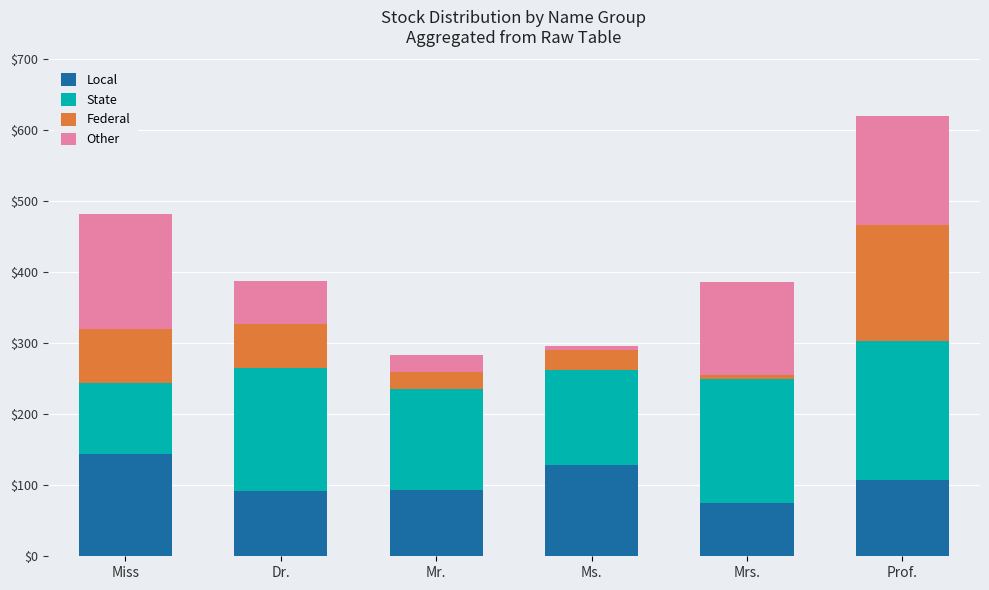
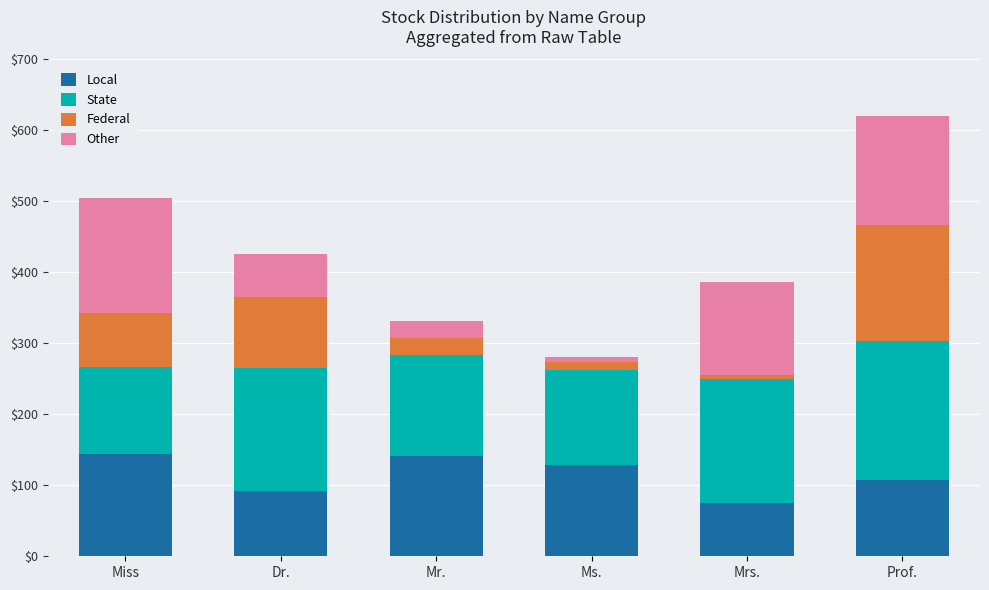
State, Miss: $100 -> $120
Federal, Dr.: $60 -> $100
Local, Mr.: $90 -> $140
Federal, Ms.: $30 -> $10
